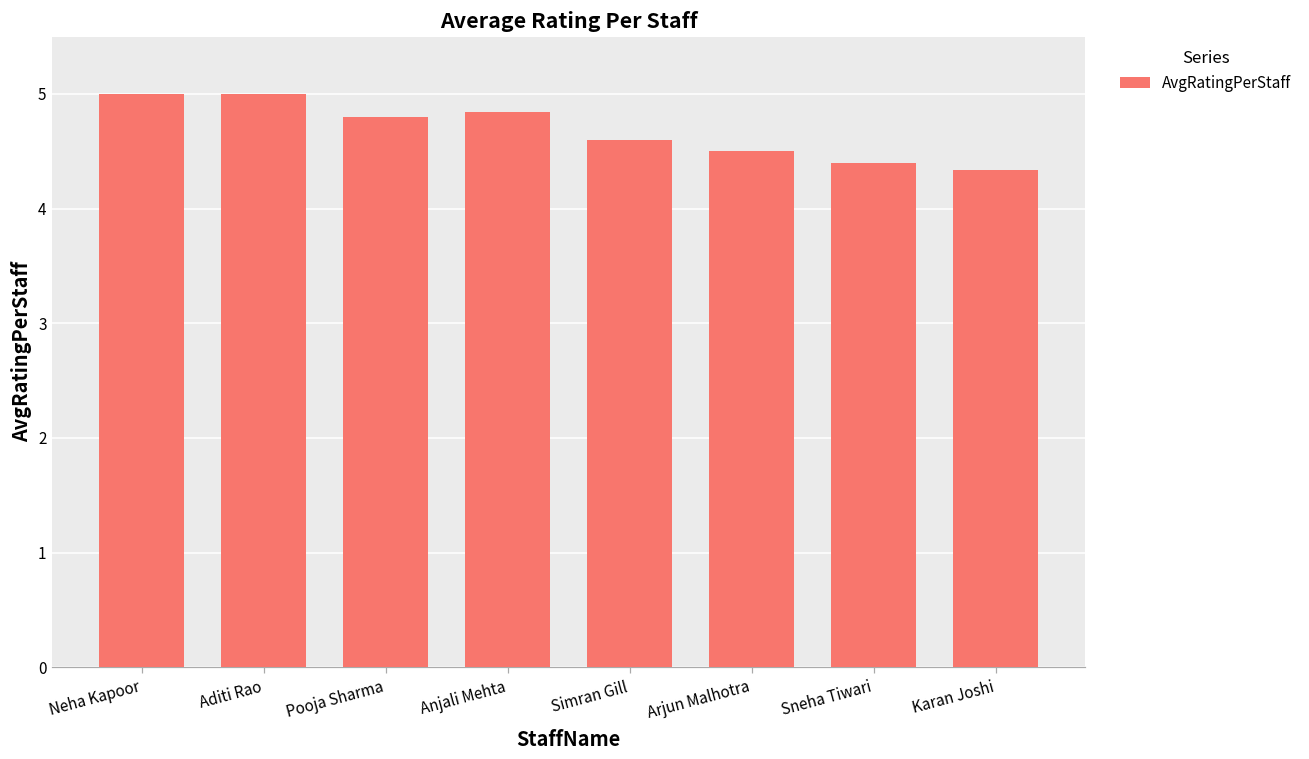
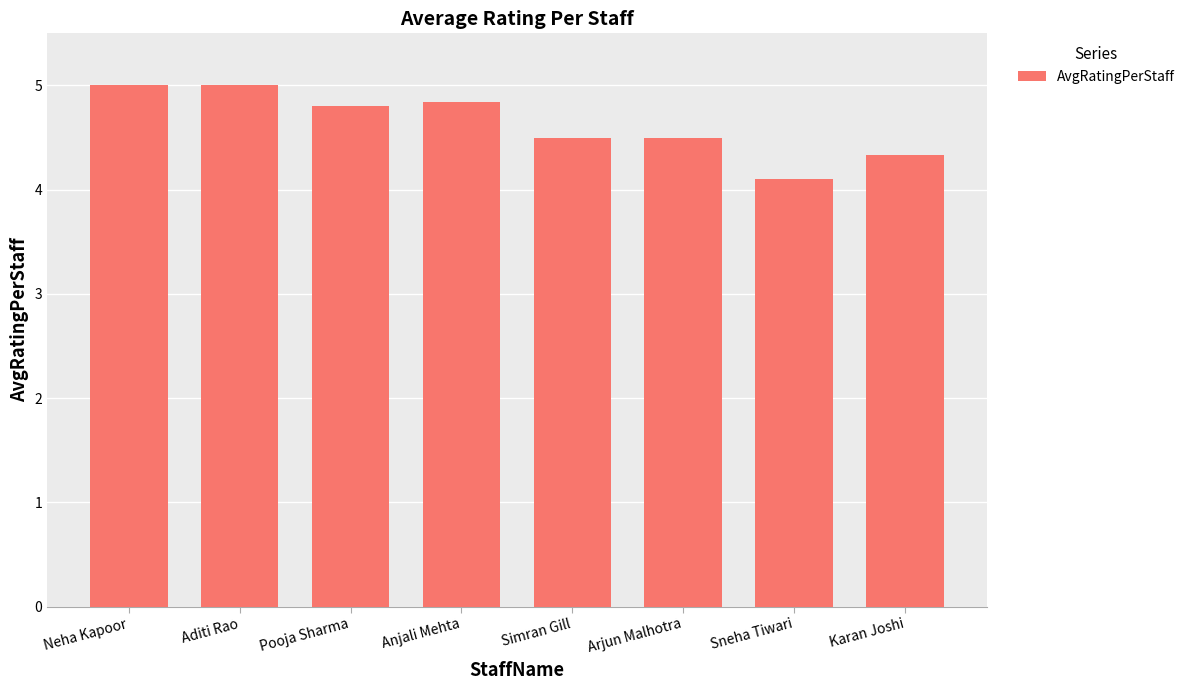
Simran Gill: 4.6 -> 4.5
Sneha Tiwari: 4.4 -> 4.1
